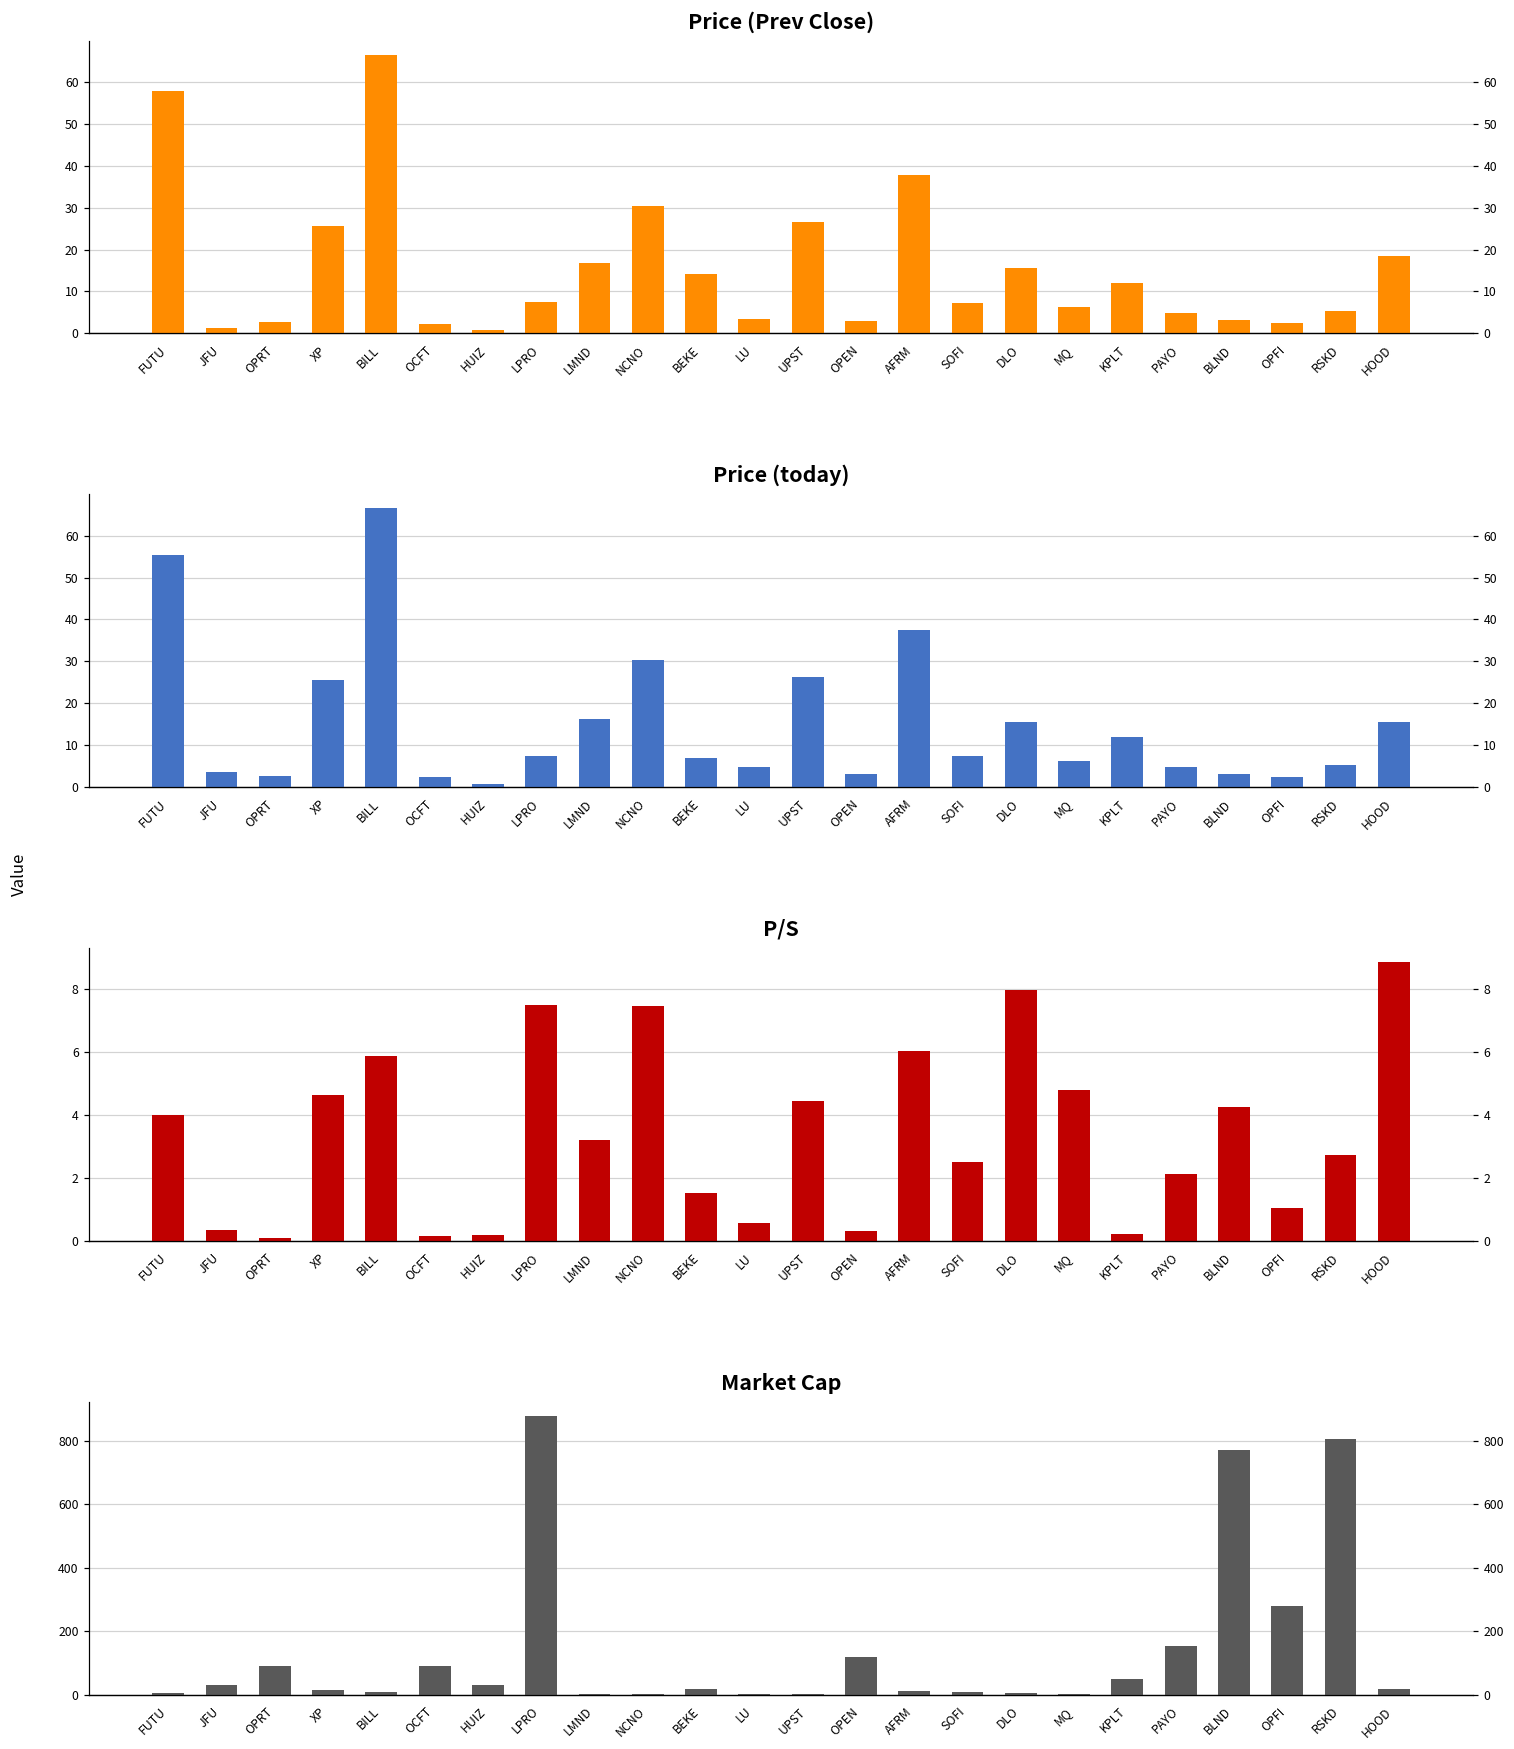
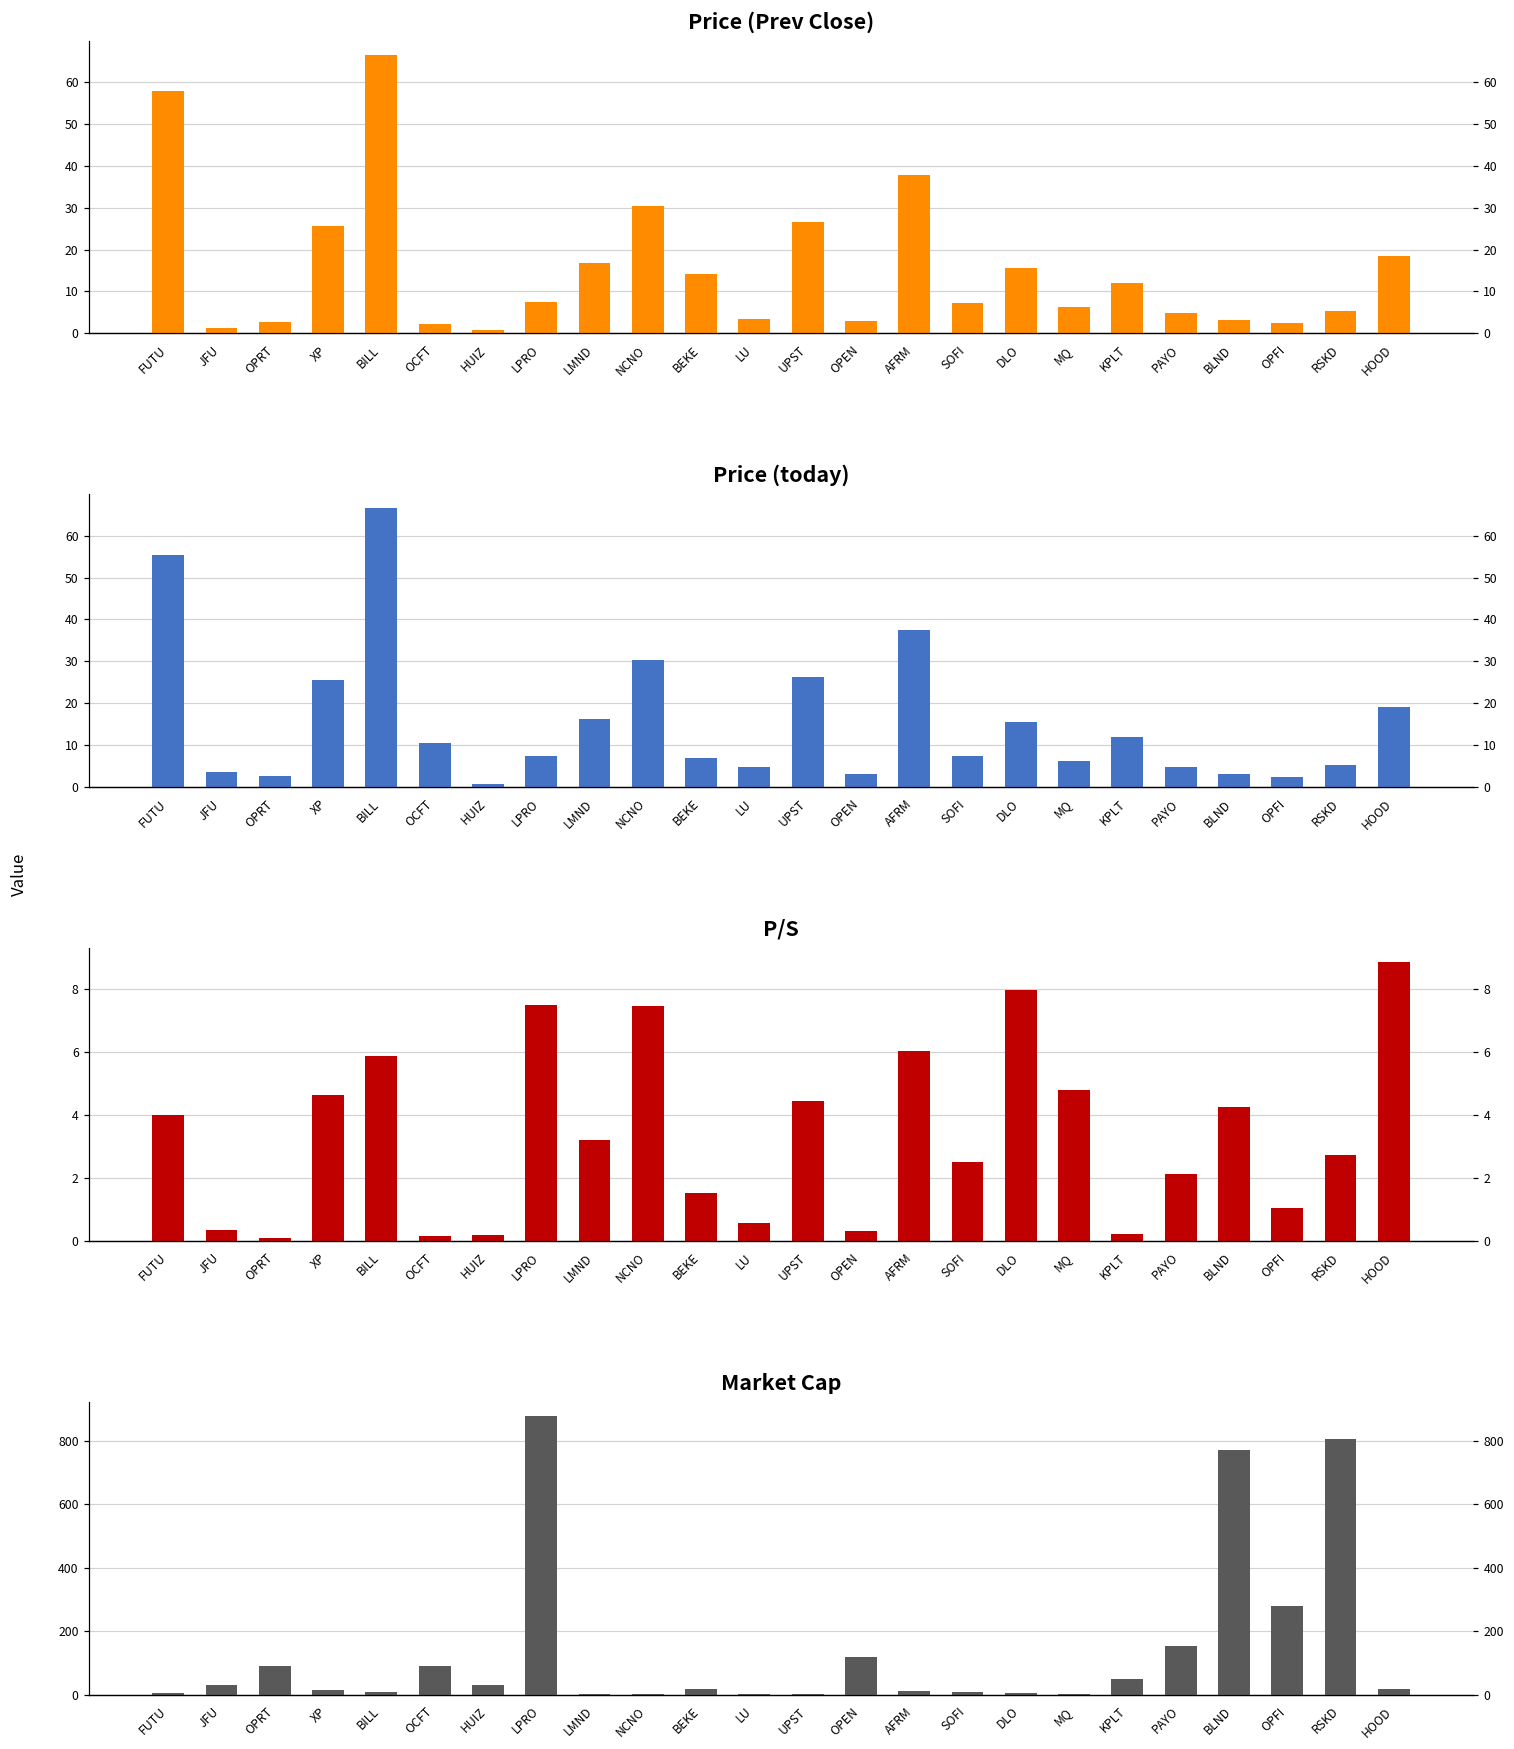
Price (today), OCFT: 2 -> 10
Price (today), HOOD: 15 -> 19
